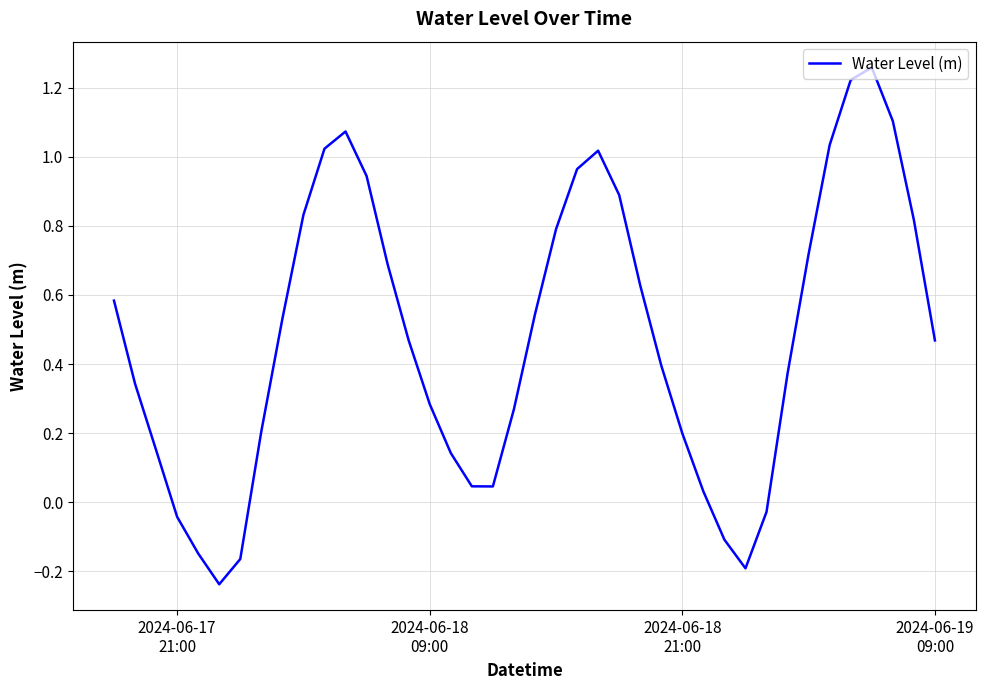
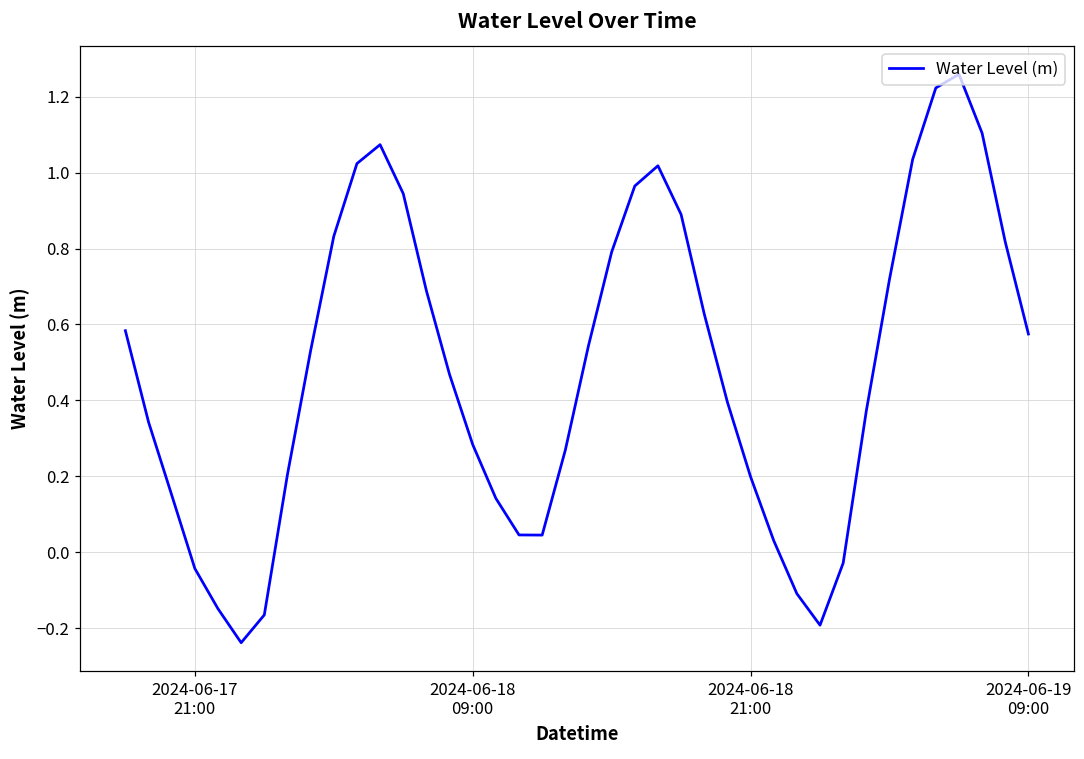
2024-06-19 09:00: 0.47 -> 0.57
